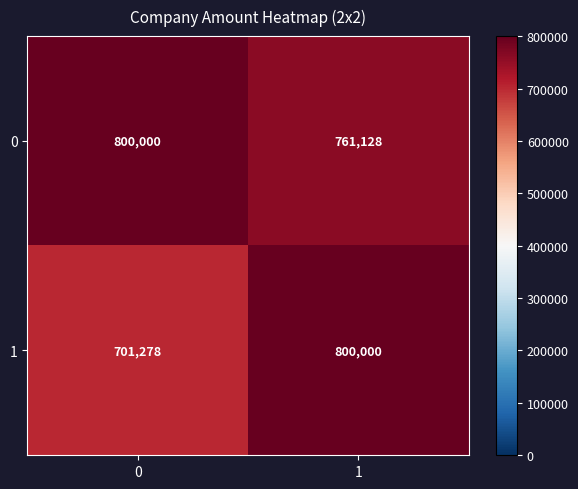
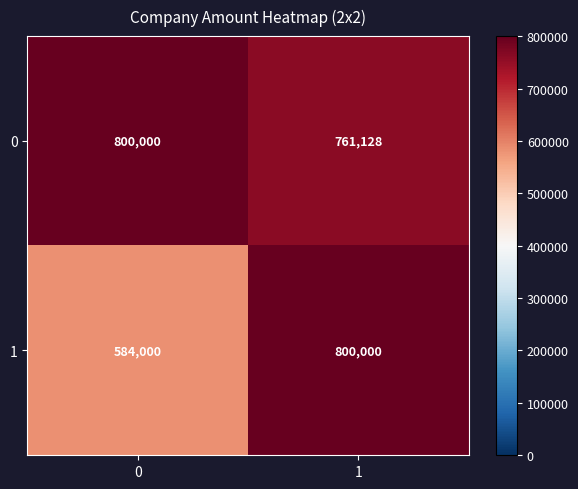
1, 0: 701,278 -> 584,000
